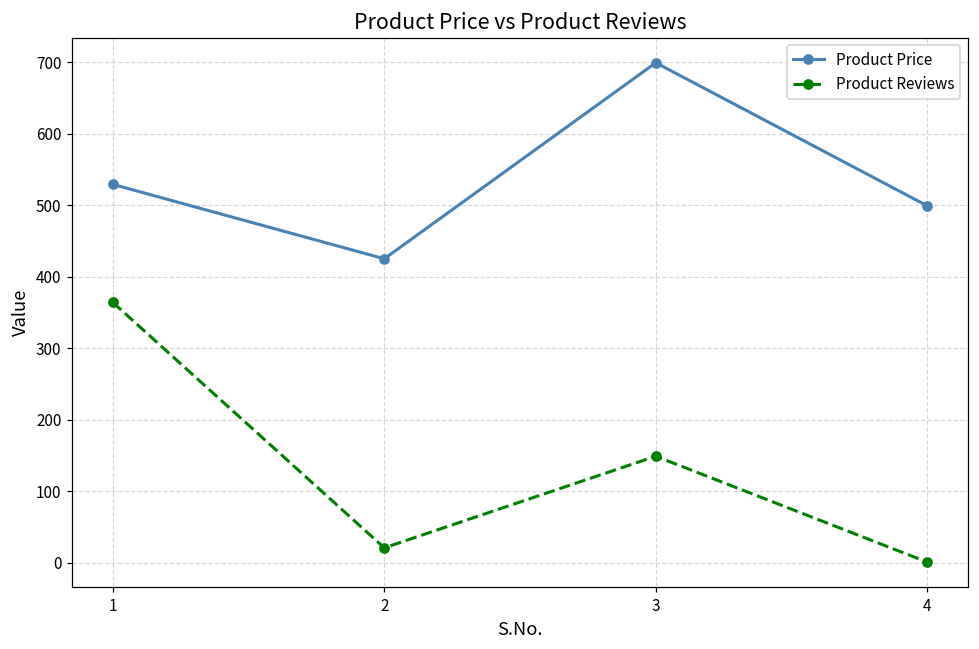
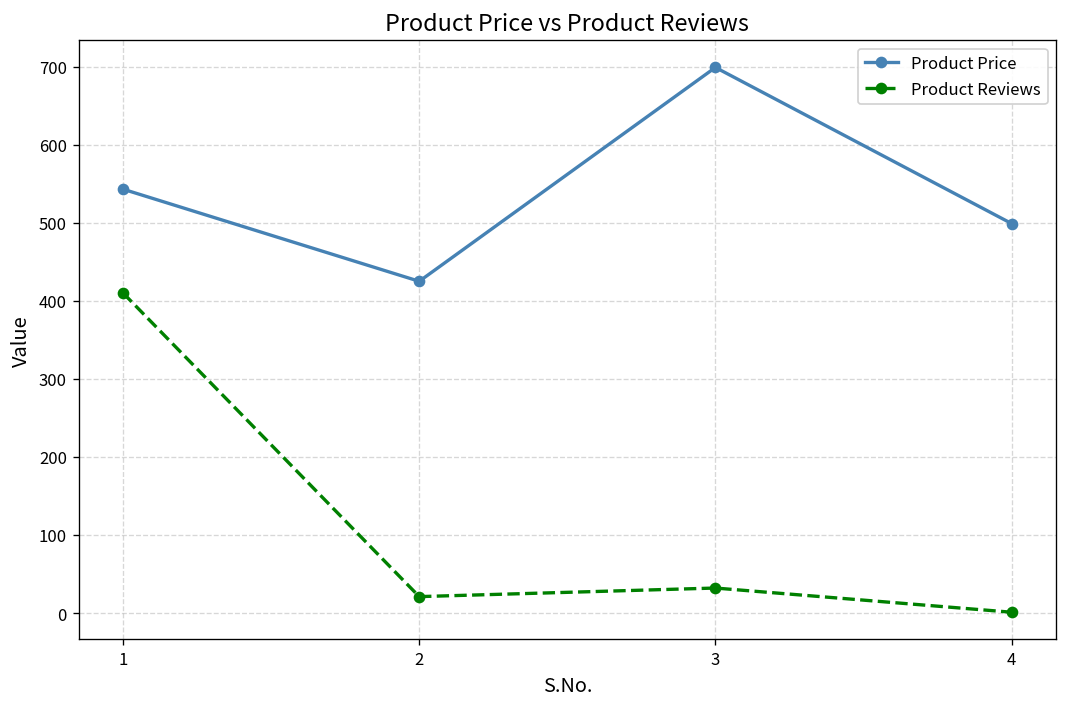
Product Price, 1: 530 -> 540
Product Reviews, 1: 360 -> 410
Product Reviews, 3: 150 -> 30
